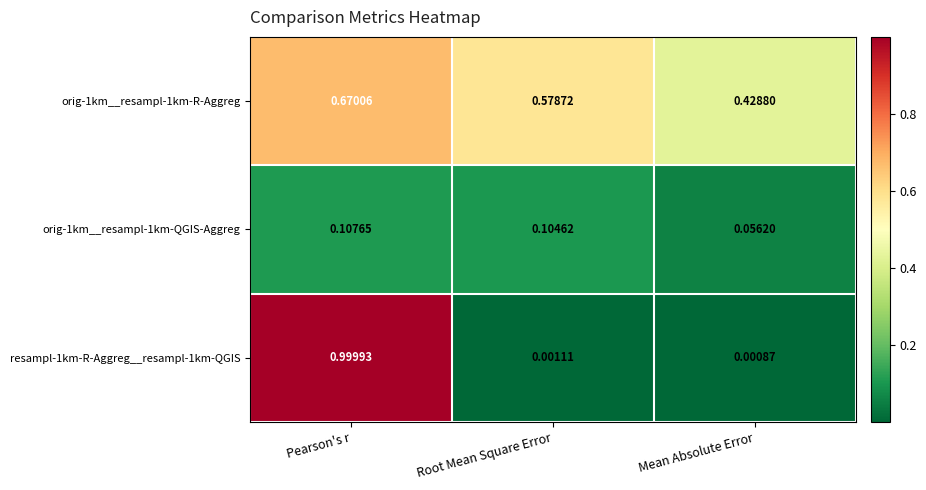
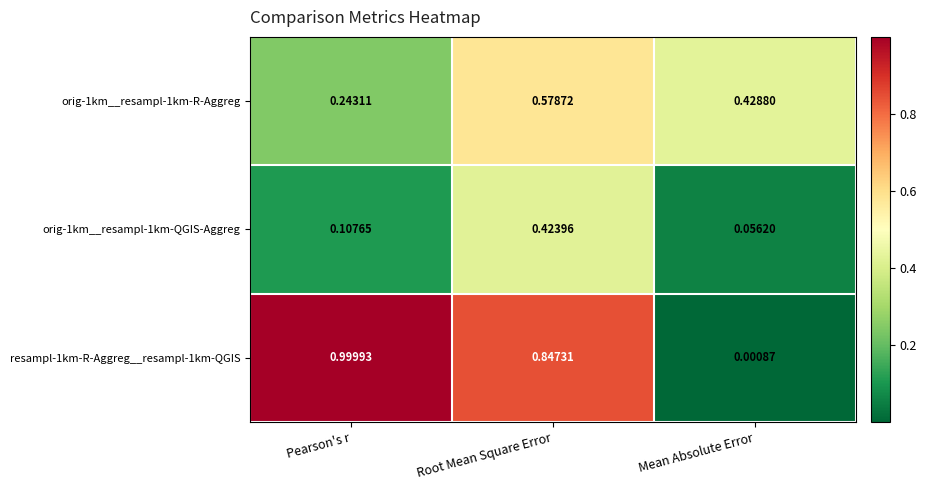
orig-1km__resampl-1km-R-Aggreg, Pearson's r: 0.67006 -> 0.24311
orig-1km__resampl-1km-QGIS-Aggreg, Root Mean Square Error: 0.10462 -> 0.42396
resampl-1km-R-Aggreg__resampl-1km-QGIS, Root Mean Square Error: 0.00111 -> 0.84731
